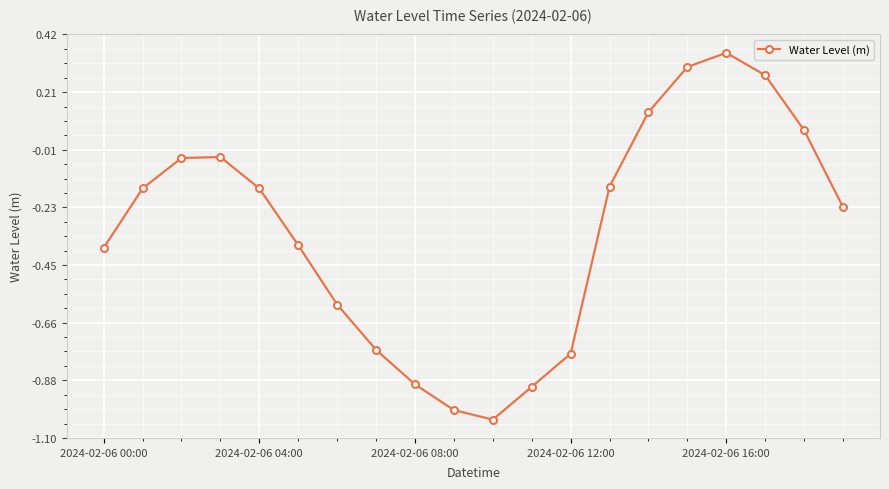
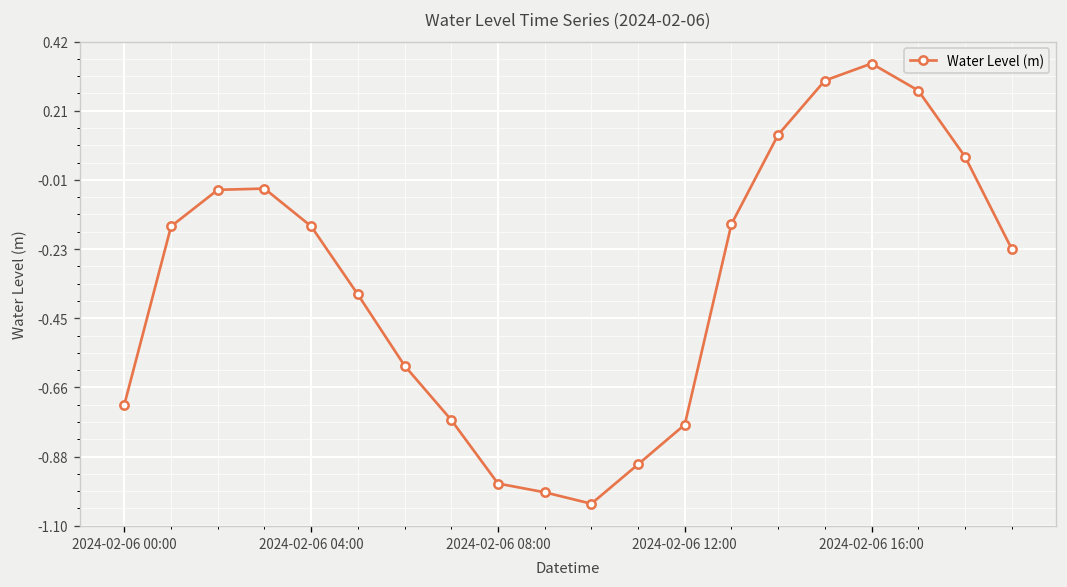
2024-02-06 00:00: -0.38 -> -0.72
2024-02-06 08:00: -0.90 -> -0.97
